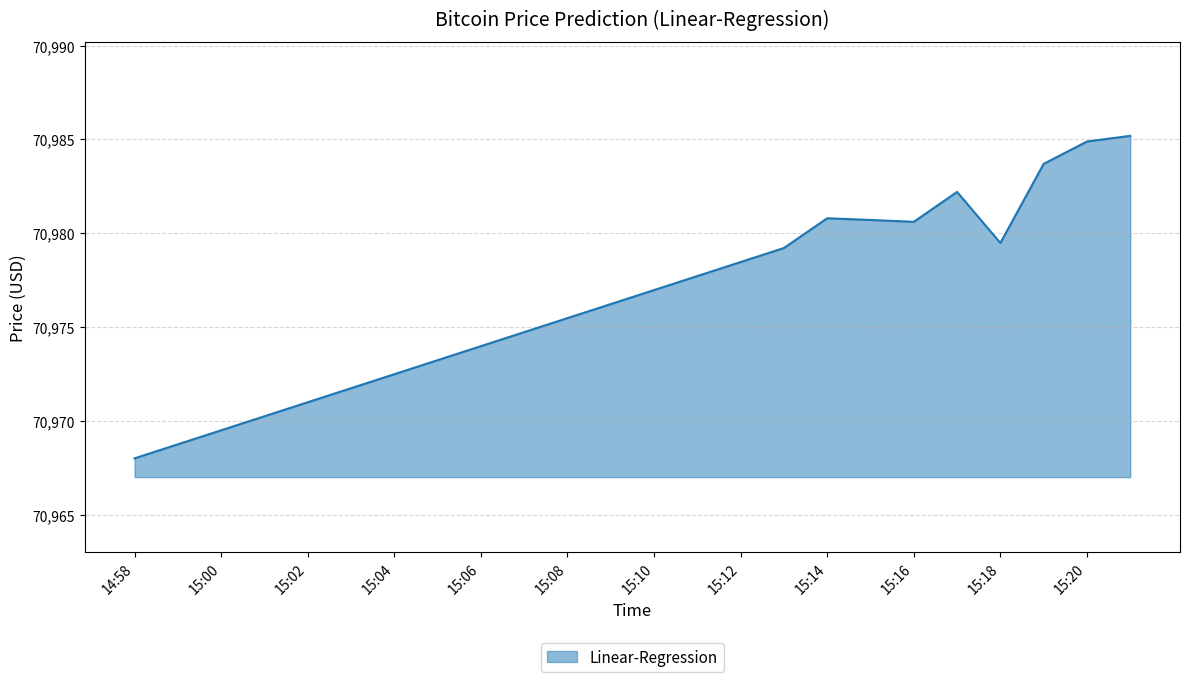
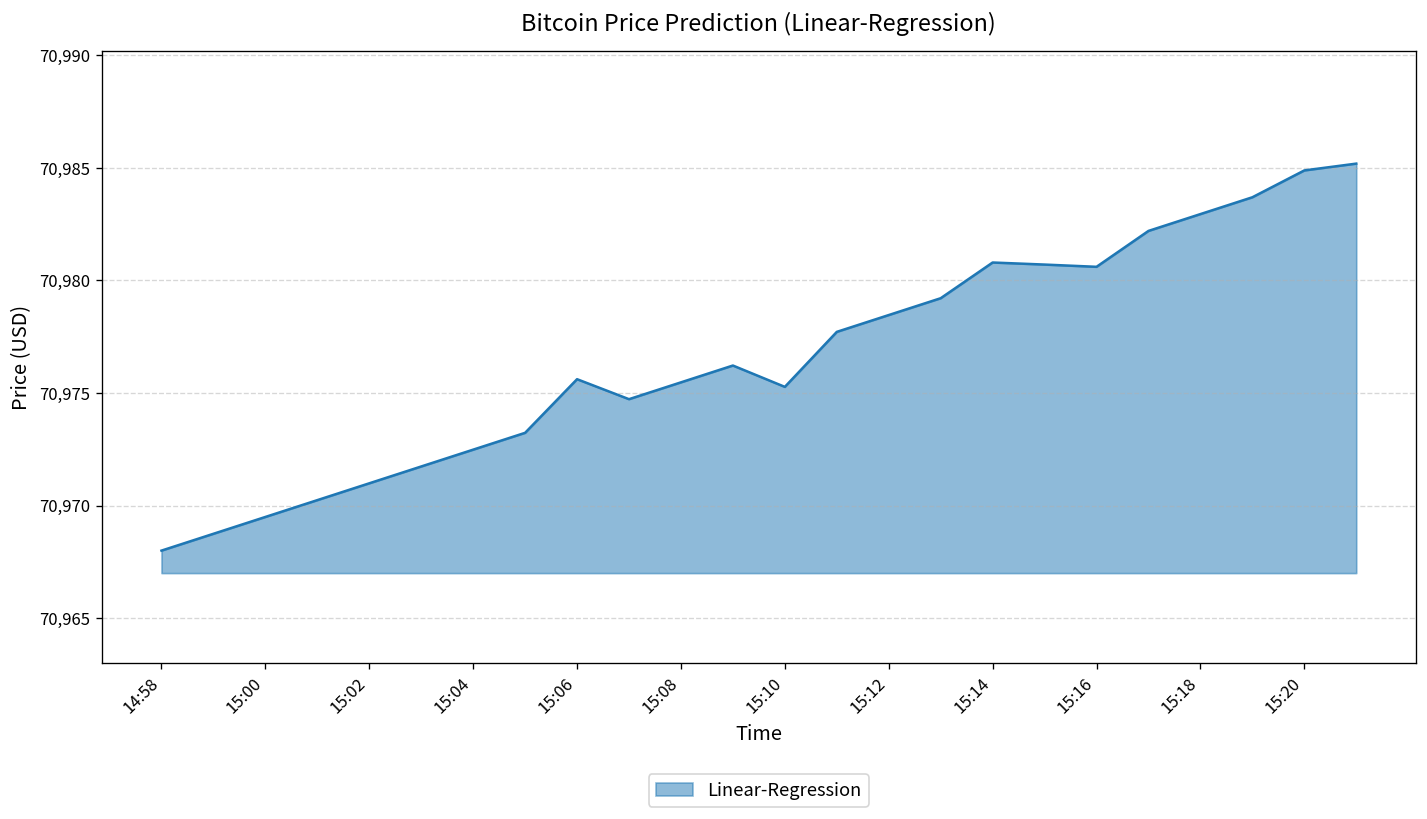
15:06: 70,974.0 -> 70,975.6
15:10: 70,977.0 -> 70,975.3
15:18: 70,979.5 -> 70,983.0
